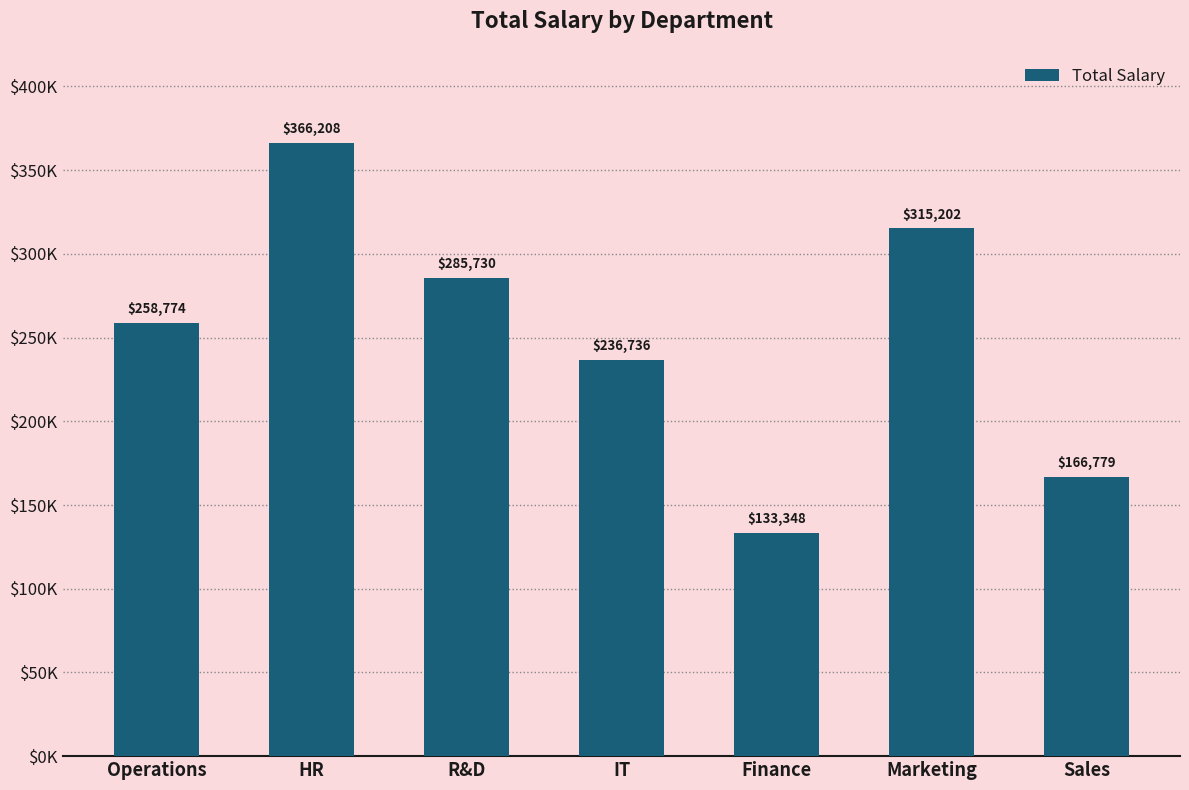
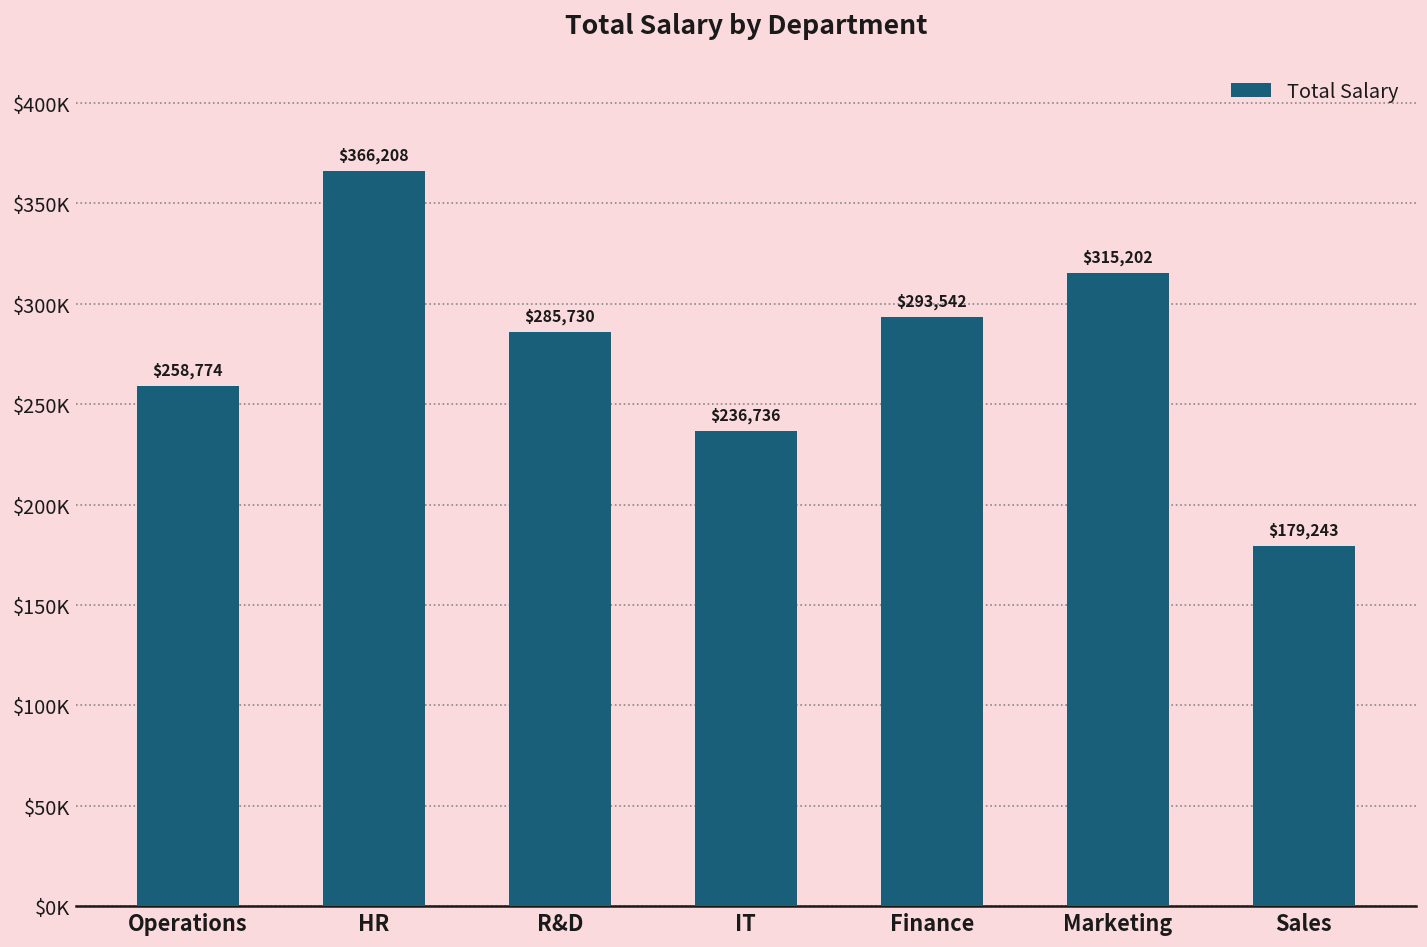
Finance: $133,348 -> $293,542
Sales: $166,779 -> $179,243
